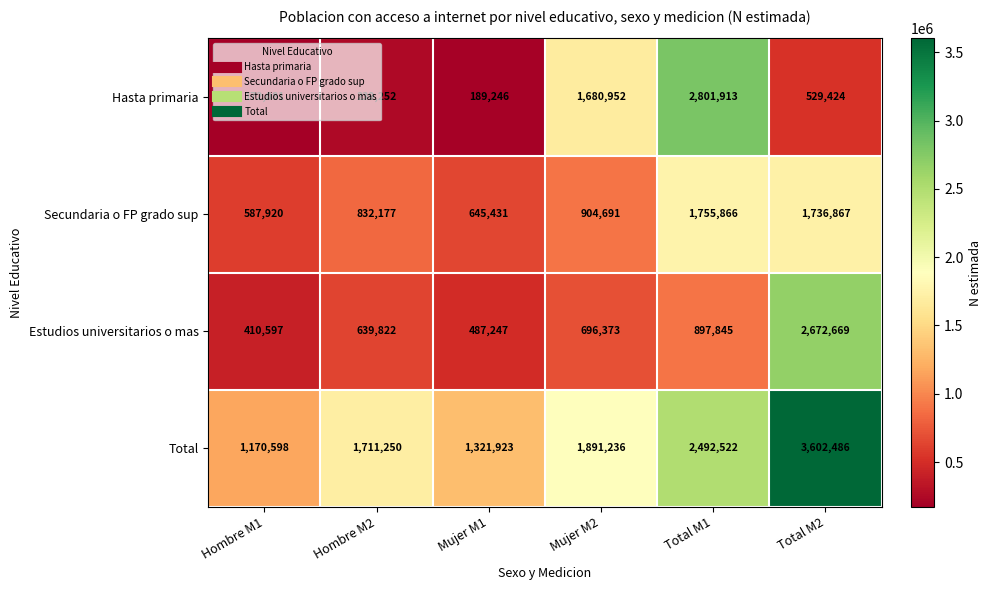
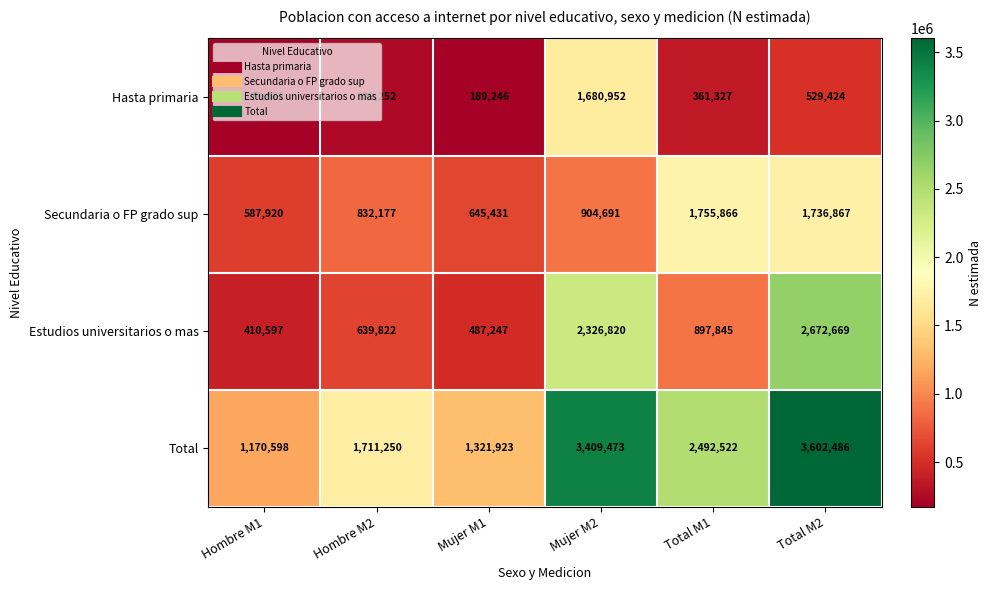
Hasta primaria, Total M1: 2,801,913 -> 361,327
Estudios universitarios o mas, Mujer M2: 696,373 -> 2,326,820
Total, Mujer M2: 1,891,236 -> 3,409,473
